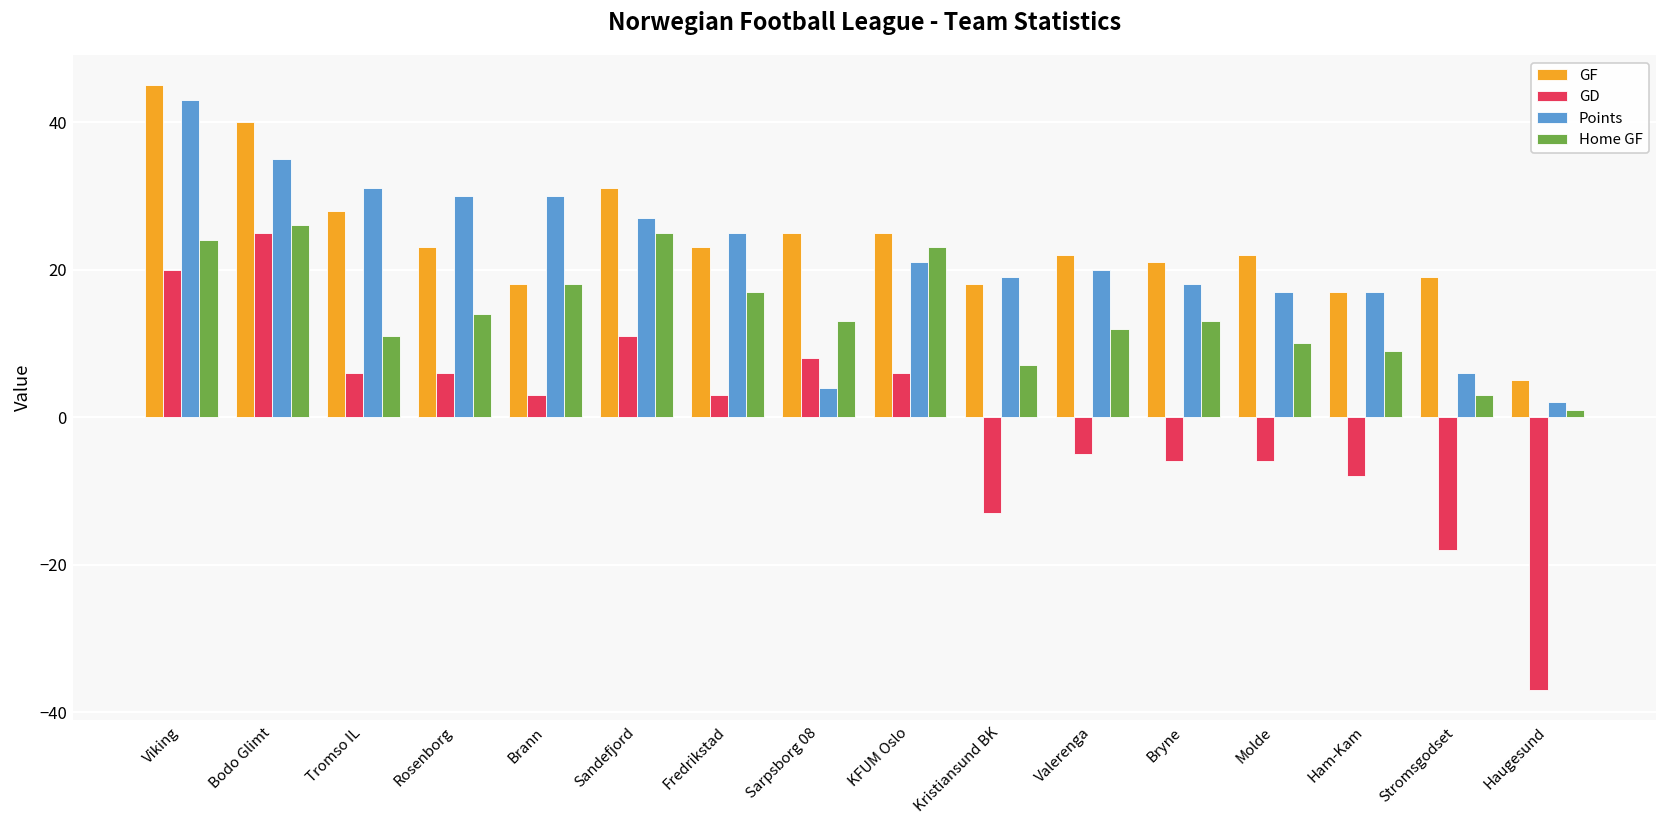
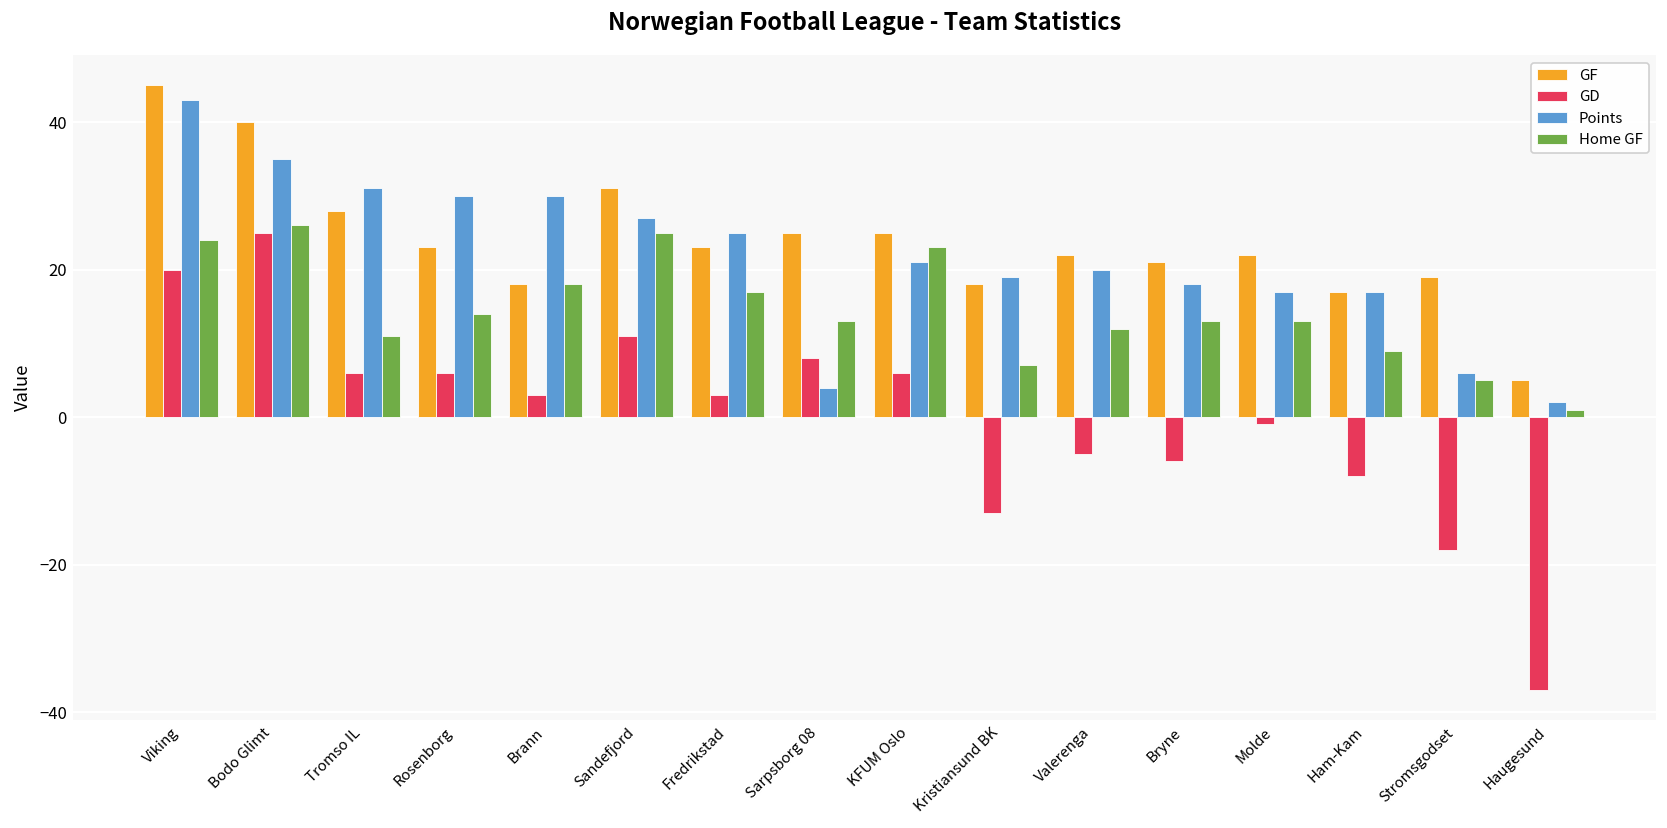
GD, Molde: -6 -> -1
Home GF, Molde: 10 -> 13
Home GF, Stromsgodset: 3 -> 5
